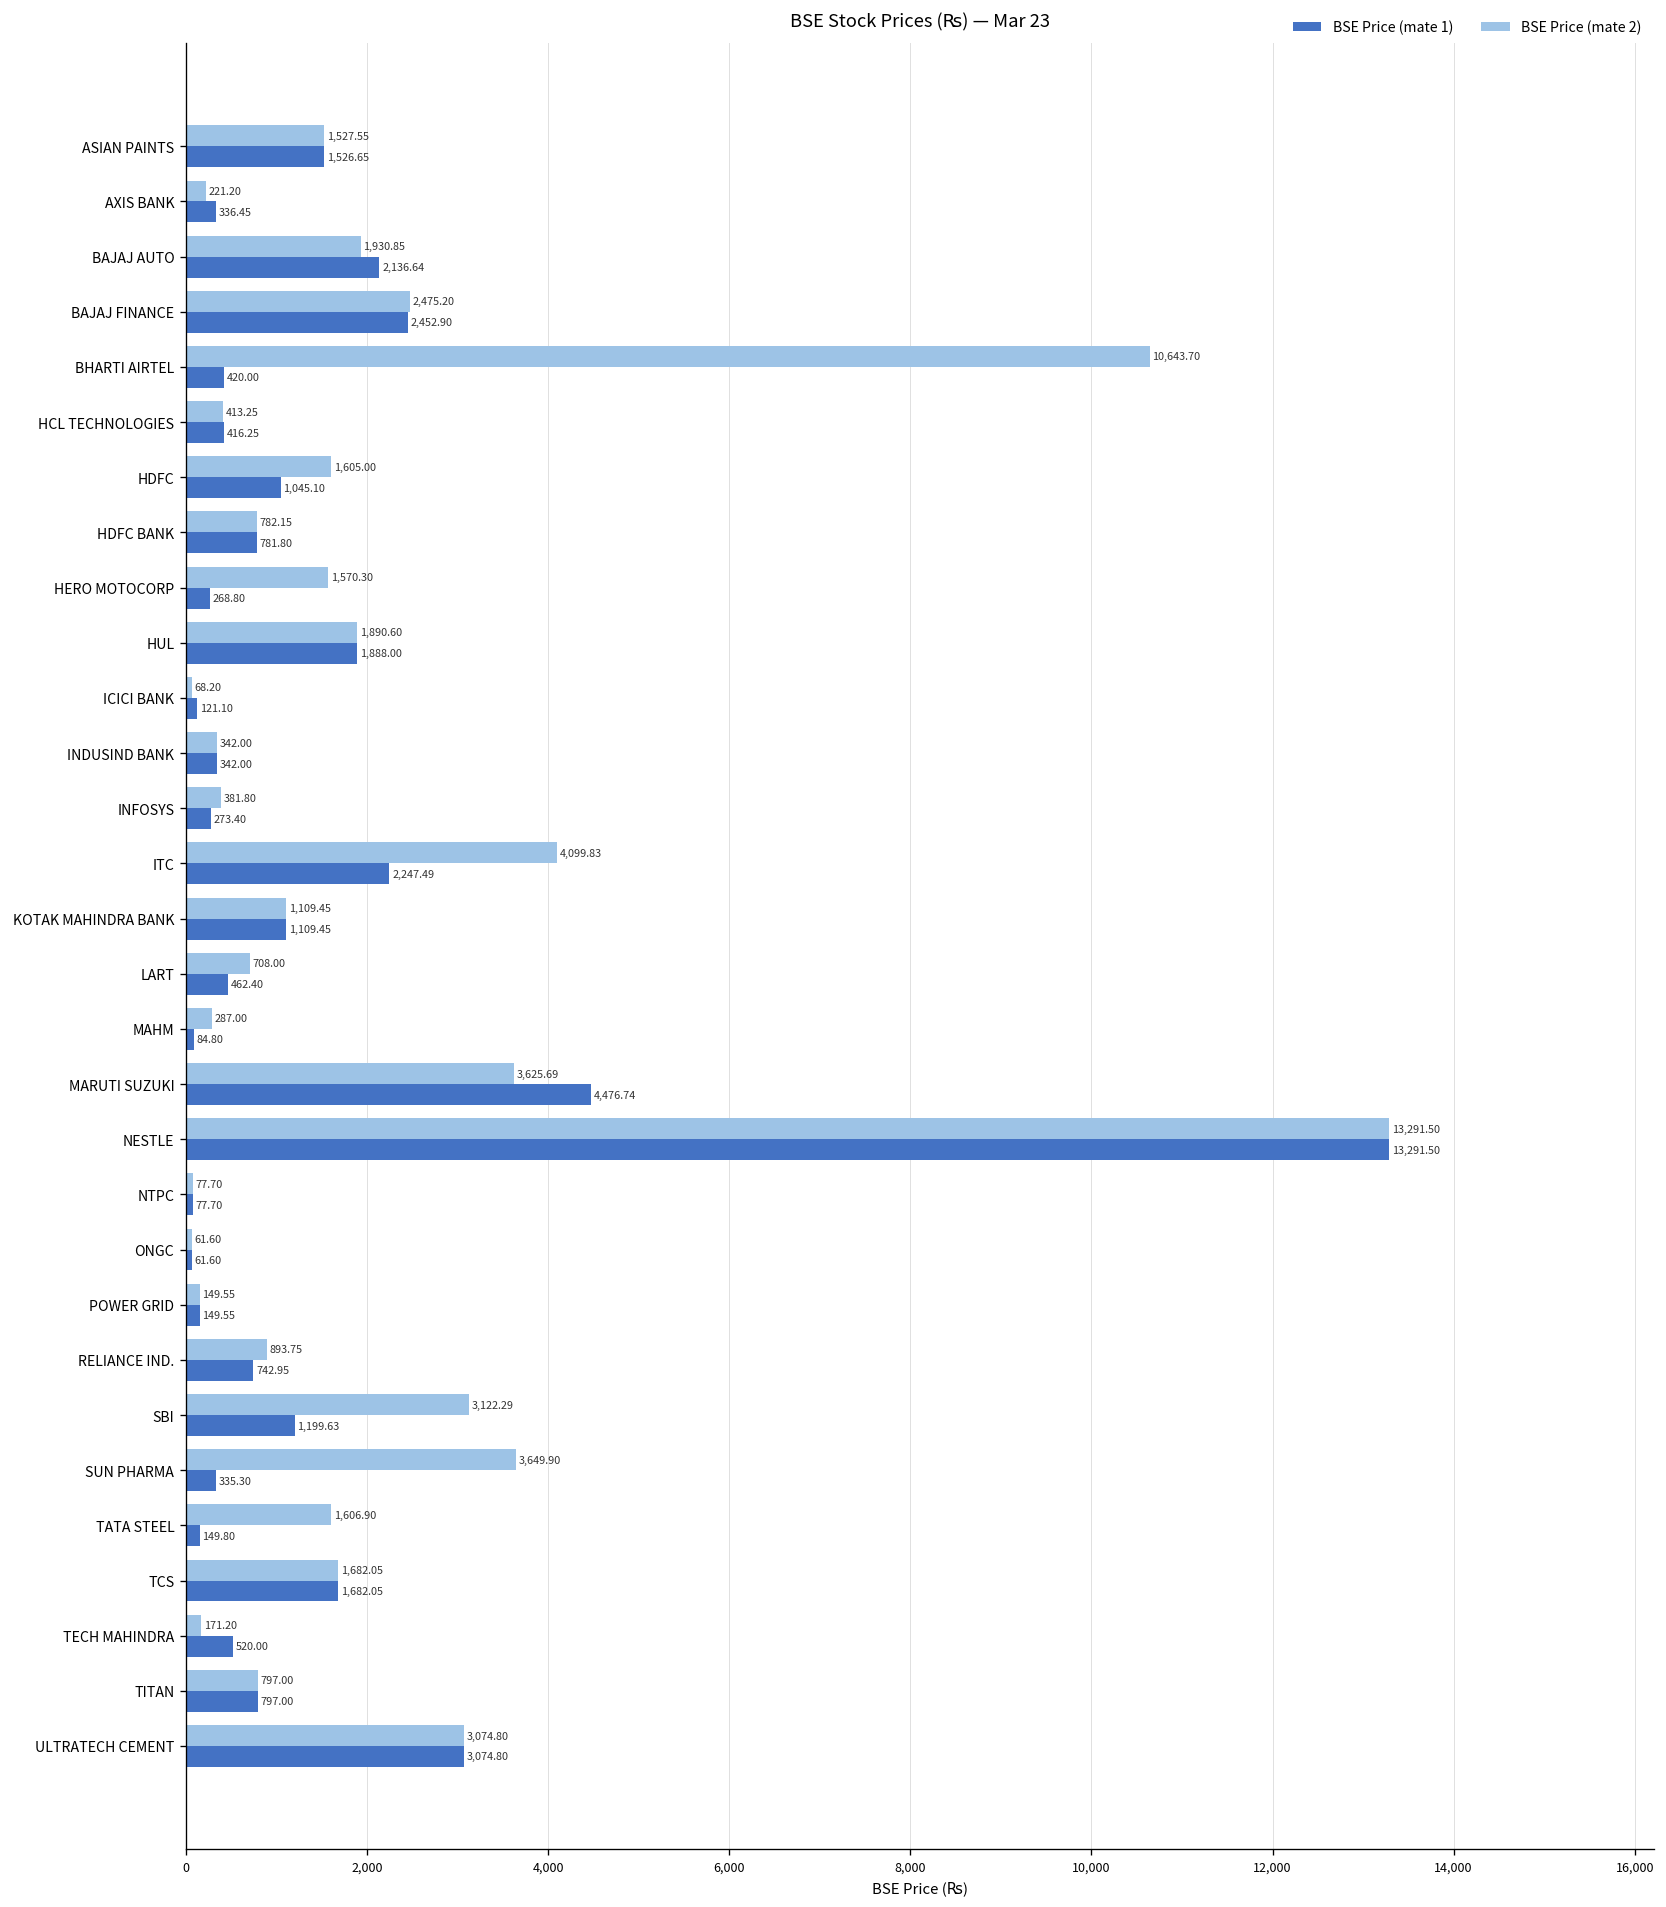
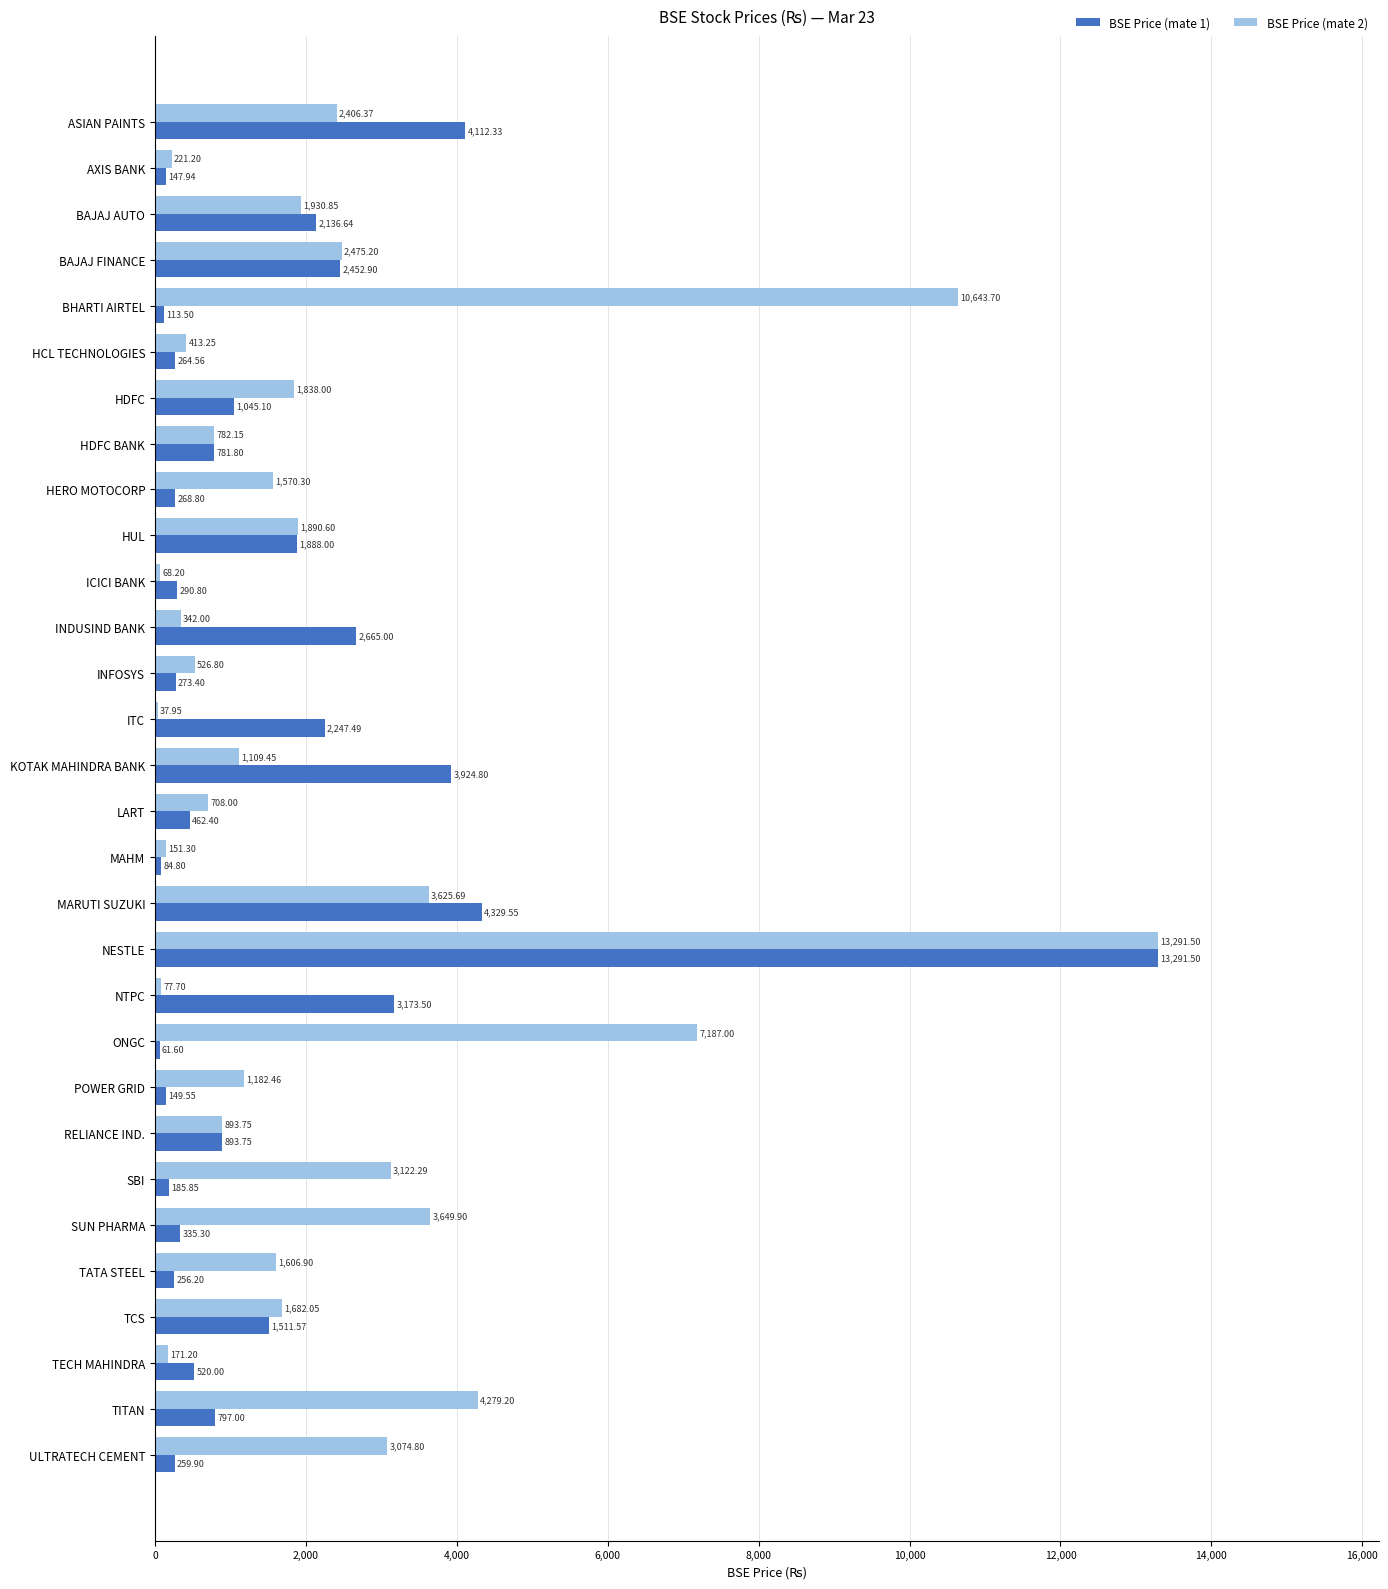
BSE Price (mate 2), ASIAN PAINTS: 1,527.55 -> 2,406.37
BSE Price (mate 1), ASIAN PAINTS: 1,526.65 -> 4,112.33
BSE Price (mate 1), AXIS BANK: 336.45 -> 147.94
BSE Price (mate 1), BHARTI AIRTEL: 420.00 -> 113.50
BSE Price (mate 1), HCL TECHNOLOGIES: 416.25 -> 264.56
BSE Price (mate 2), HDFC: 1,605.00 -> 1,838.00
BSE Price (mate 1), ICICI BANK: 121.10 -> 290.80
BSE Price (mate 1), INDUSIND BANK: 342.00 -> 2,665.00
BSE Price (mate 2), INFOSYS: 381.80 -> 526.80
BSE Price (mate 2), ITC: 4,099.83 -> 37.95
BSE Price (mate 1), KOTAK MAHINDRA BANK: 1,109.45 -> 3,924.80
BSE Price (mate 2), MAHM: 287.00 -> 151.30
BSE Price (mate 1), MARUTI SUZUKI: 4,476.74 -> 4,329.55
BSE Price (mate 1), NTPC: 77.70 -> 3,173.50
BSE Price (mate 2), ONGC: 61.60 -> 7,187.00
BSE Price (mate 2), POWER GRID: 149.55 -> 1,182.46
BSE Price (mate 1), RELIANCE IND.: 742.95 -> 893.75
BSE Price (mate 1), SBI: 1,199.63 -> 185.85
BSE Price (mate 1), TATA STEEL: 149.80 -> 256.20
BSE Price (mate 1), TCS: 1,682.05 -> 1,511.57
BSE Price (mate 2), TITAN: 797.00 -> 4,279.20
BSE Price (mate 1), ULTRATECH CEMENT: 3,074.80 -> 259.90
